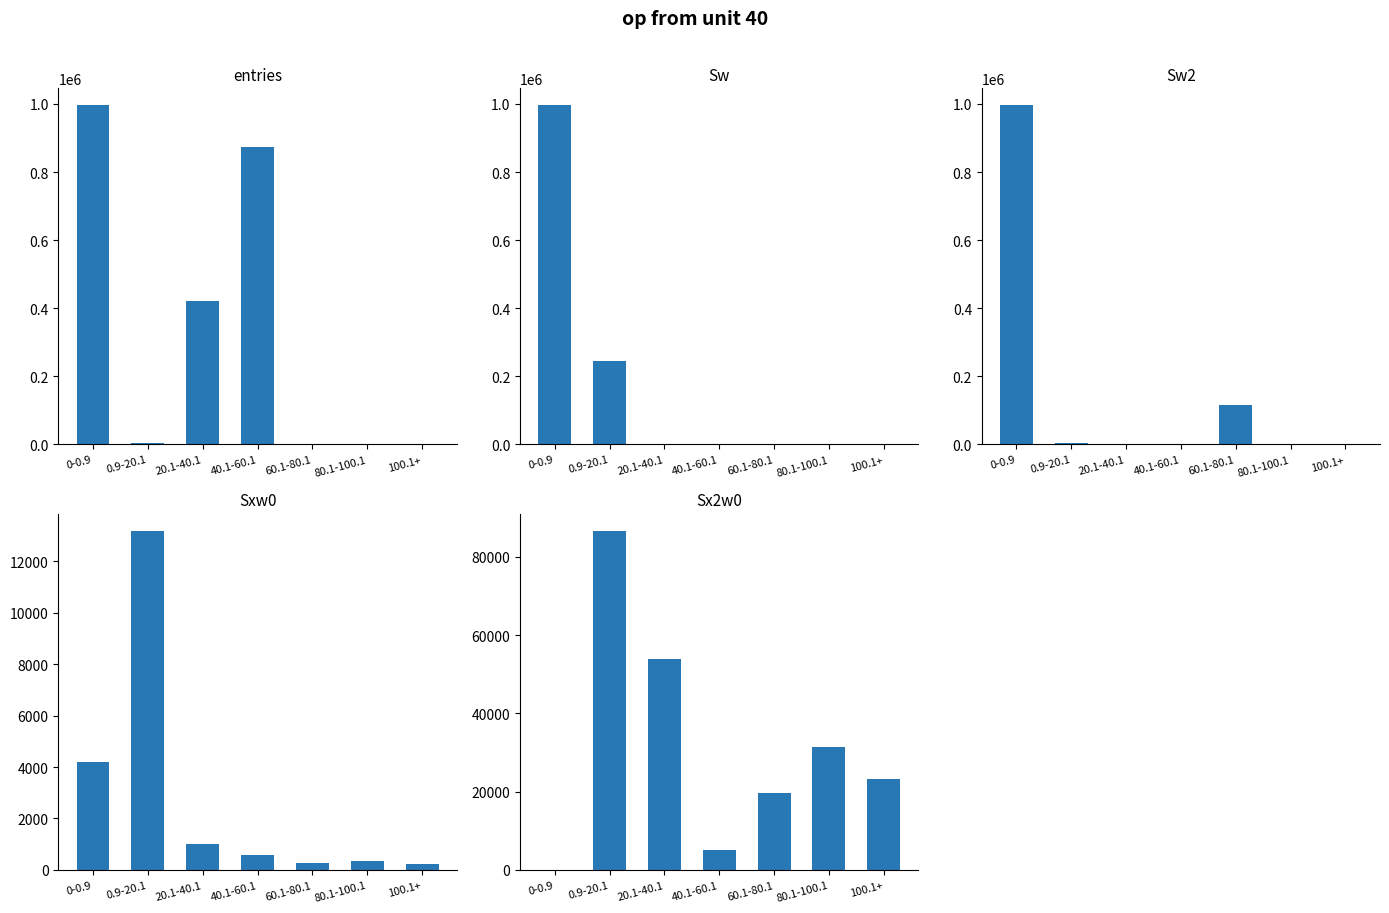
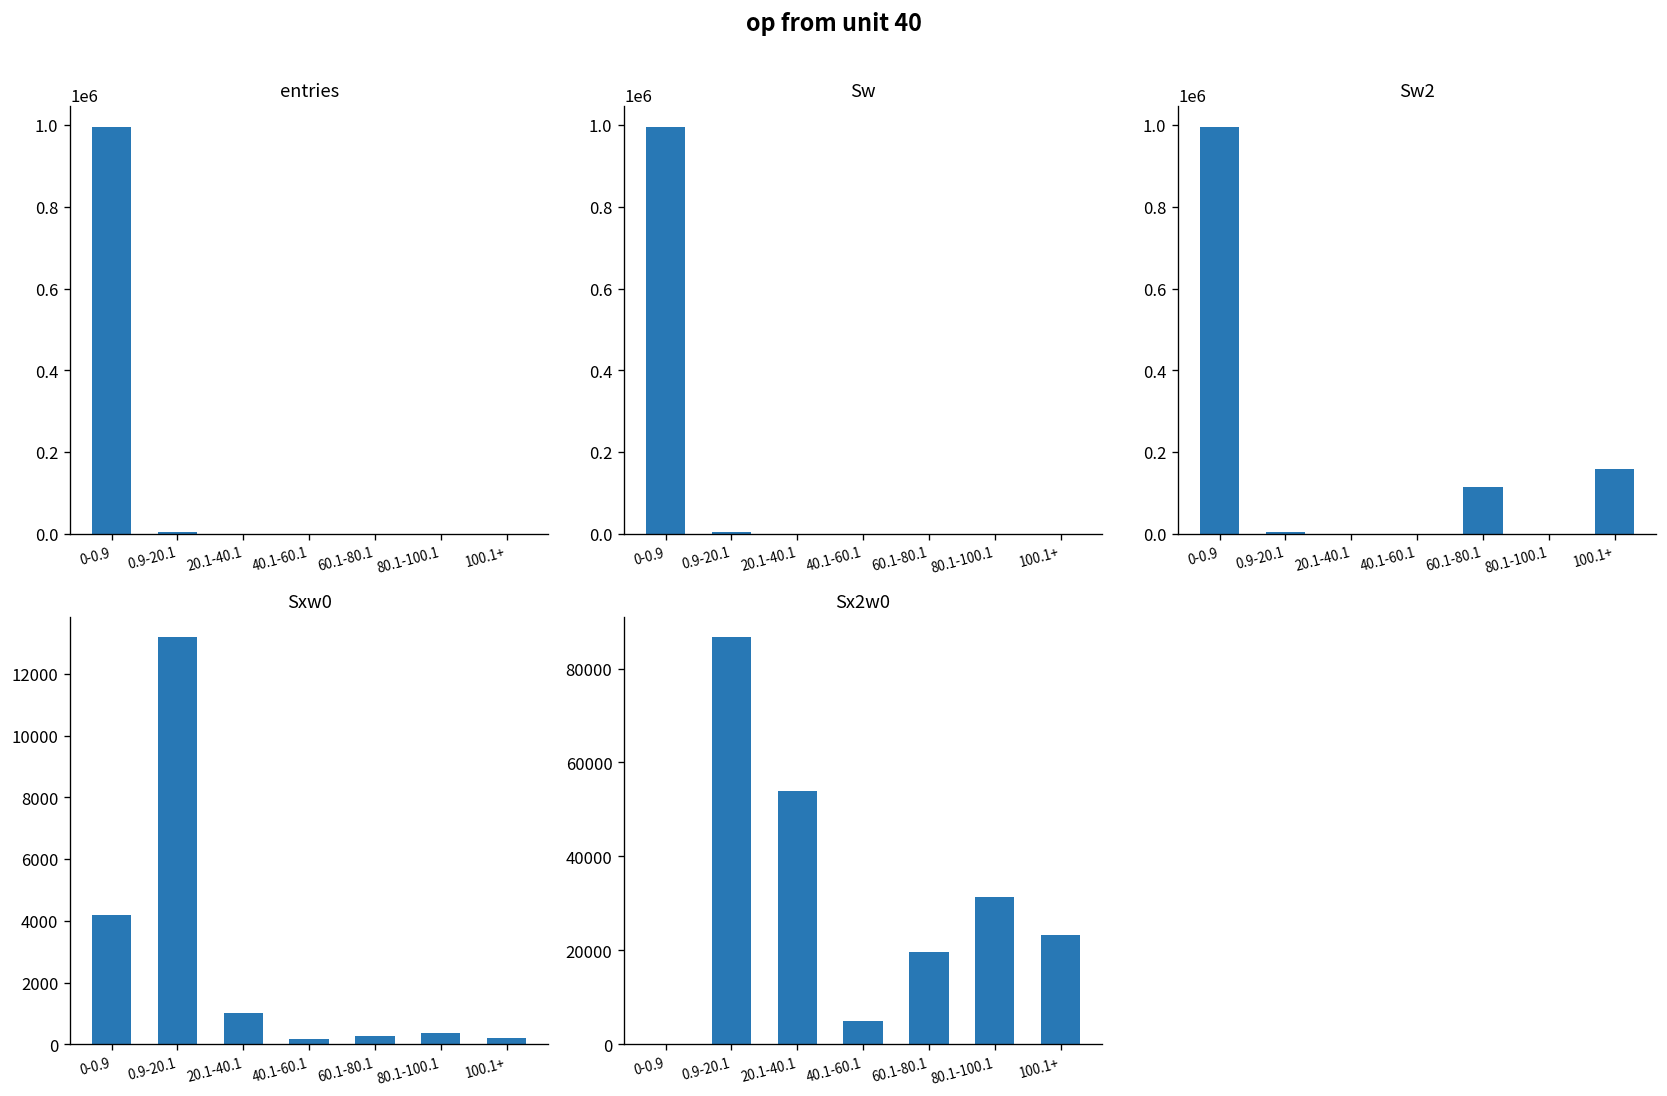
entries, 20.1-40.1: 420000 -> 0
entries, 40.1-60.1: 870000 -> 0
Sw, 0.9-20.1: 240000 -> 0
Sw2, 100.1+: 0 -> 160000
Sxw0, 40.1-60.1: 600 -> 200
